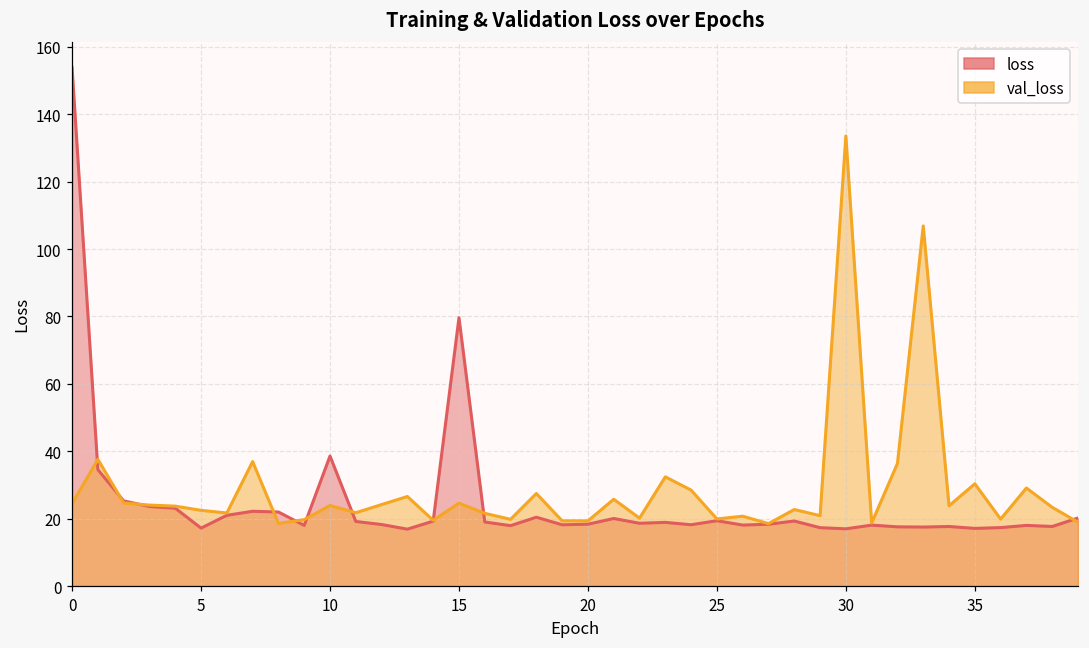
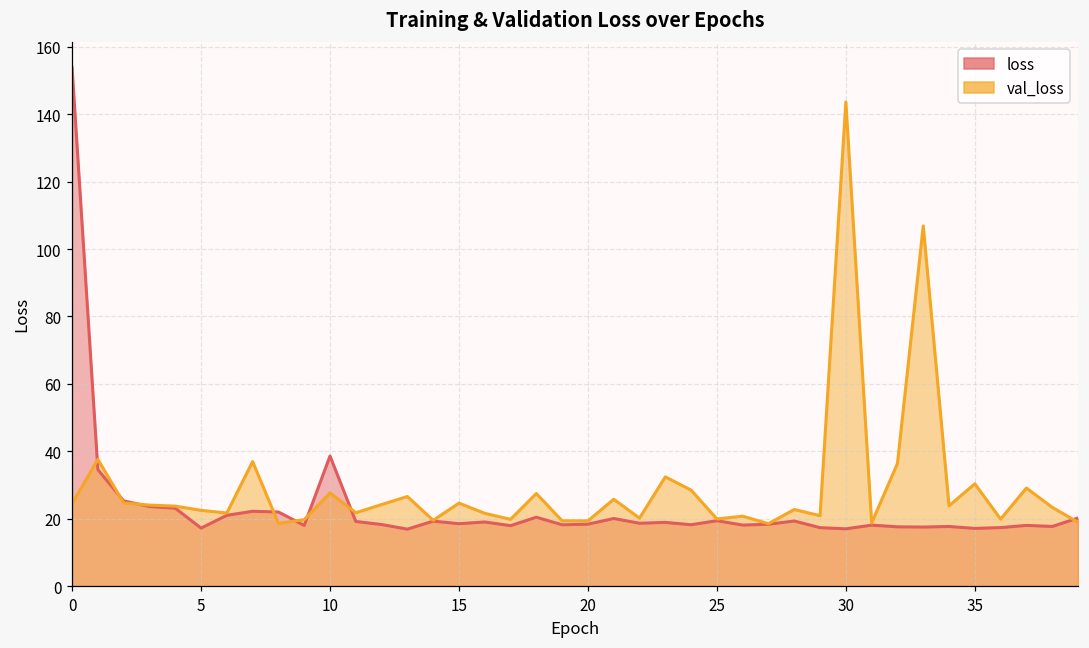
val_loss, 10: 24 -> 28
loss, 15: 80 -> 19
val_loss, 30: 134 -> 144
